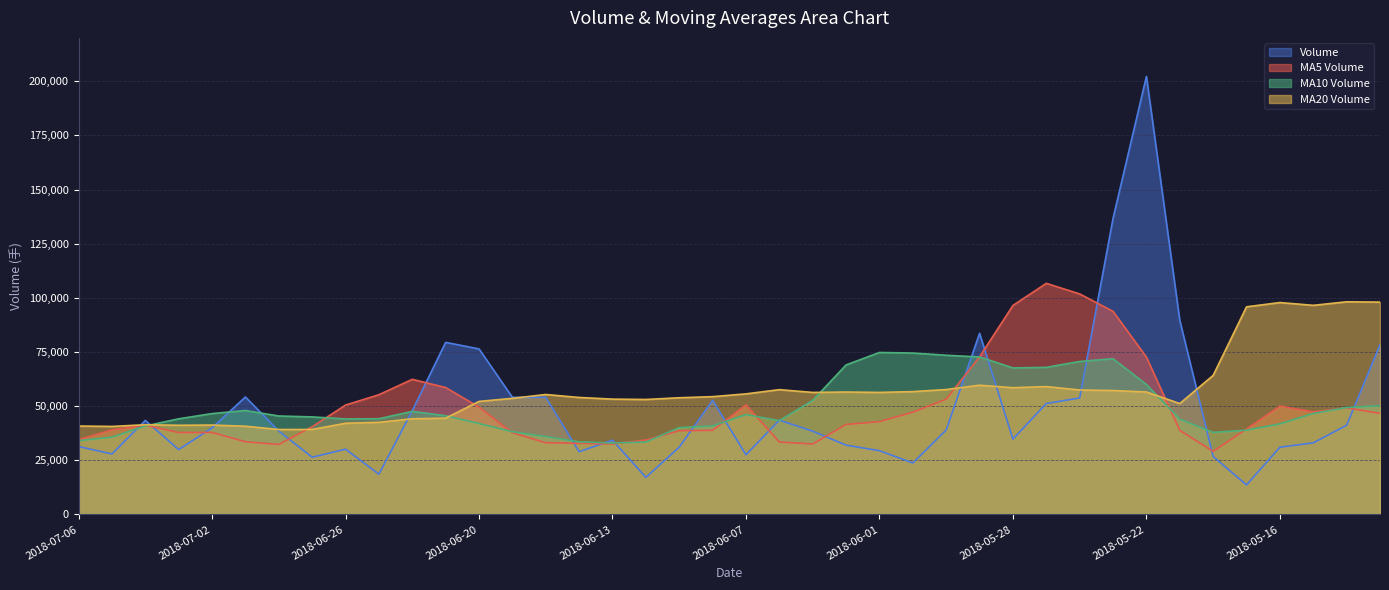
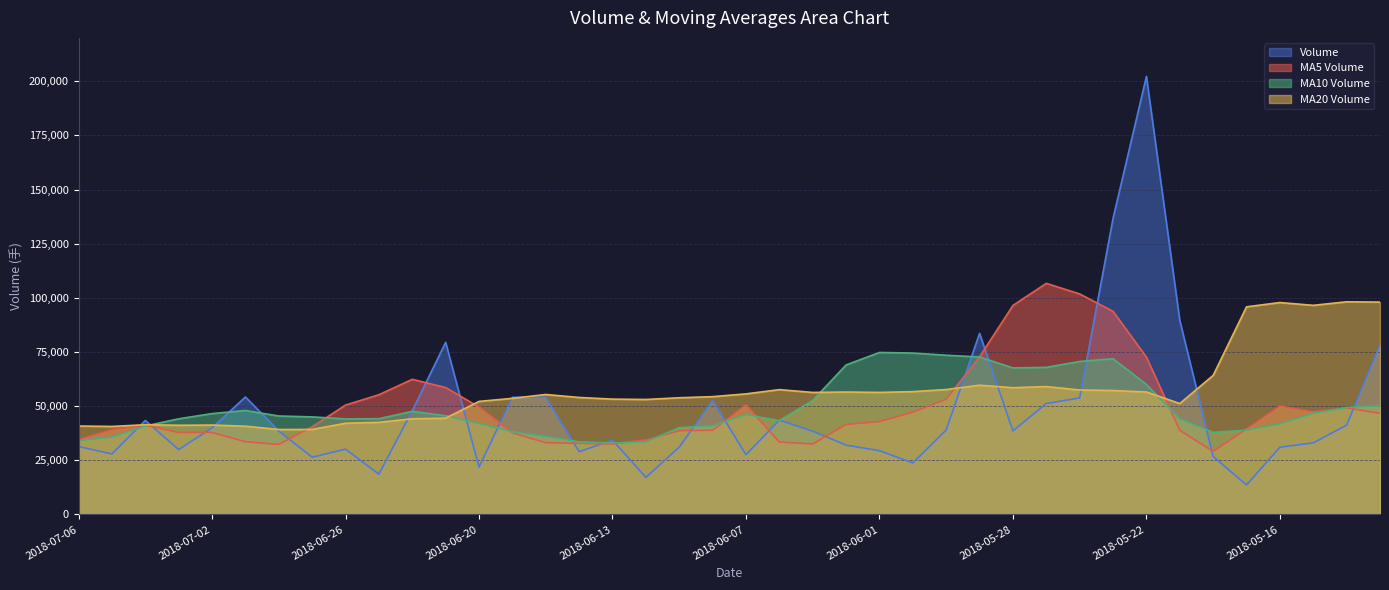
Volume, 2018-06-20: 76,000 -> 22,000
Volume, 2018-05-28: 35,000 -> 39,000
